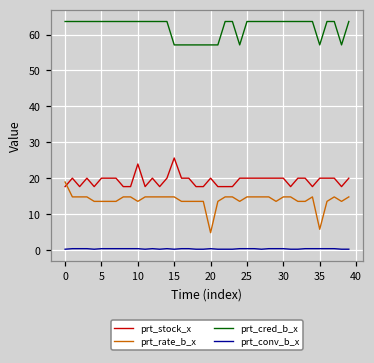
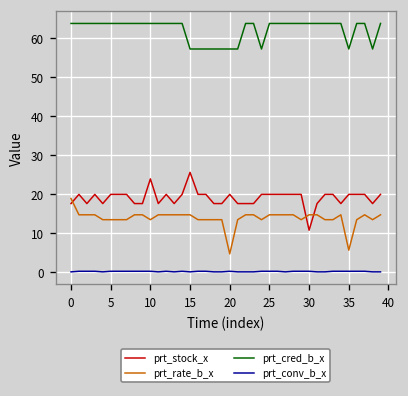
prt_stock_x, 30: 20 -> 11
